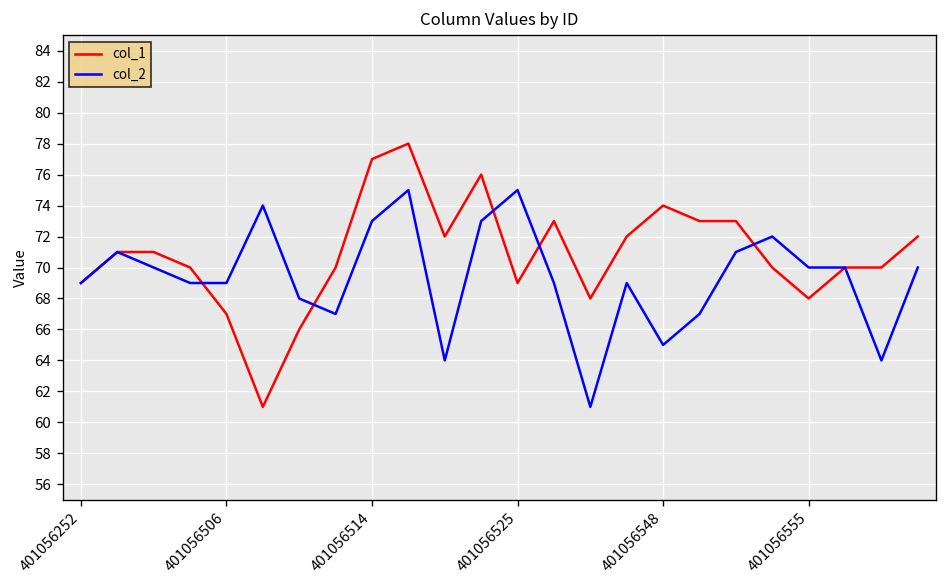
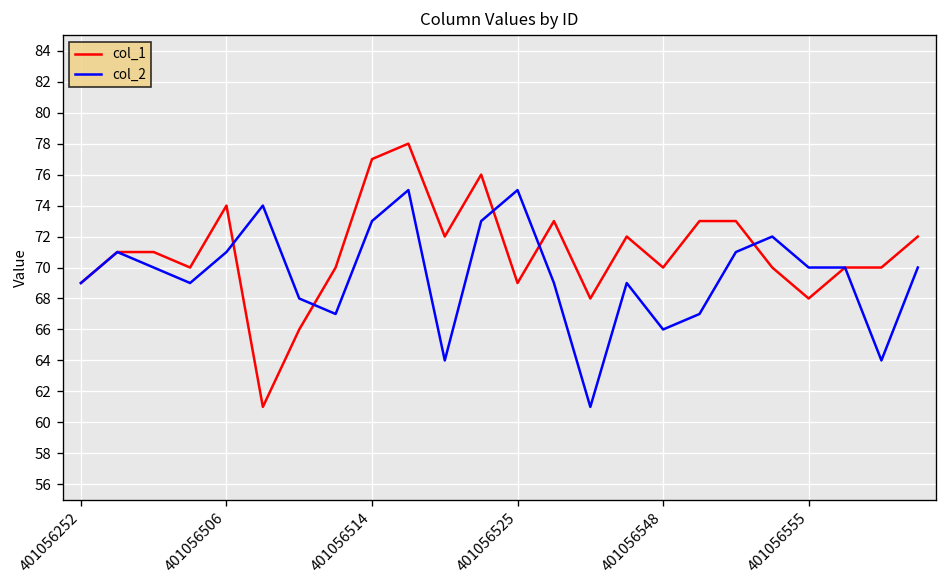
col_1, 401056506: 67 -> 74
col_2, 401056506: 69 -> 71
col_1, 401056548: 74 -> 70
col_2, 401056548: 65 -> 66
